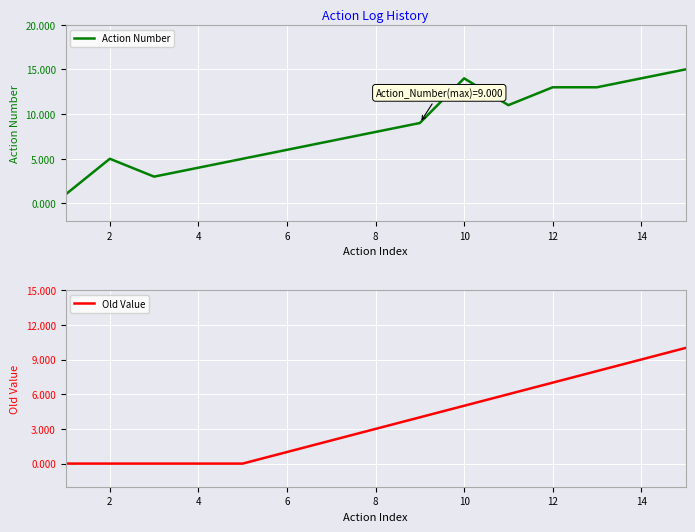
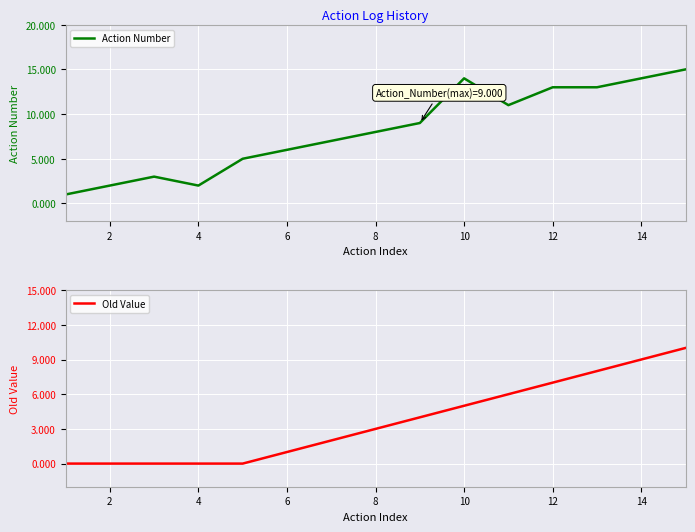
Action Log History, 2: 5 -> 2
Action Log History, 4: 4 -> 2
